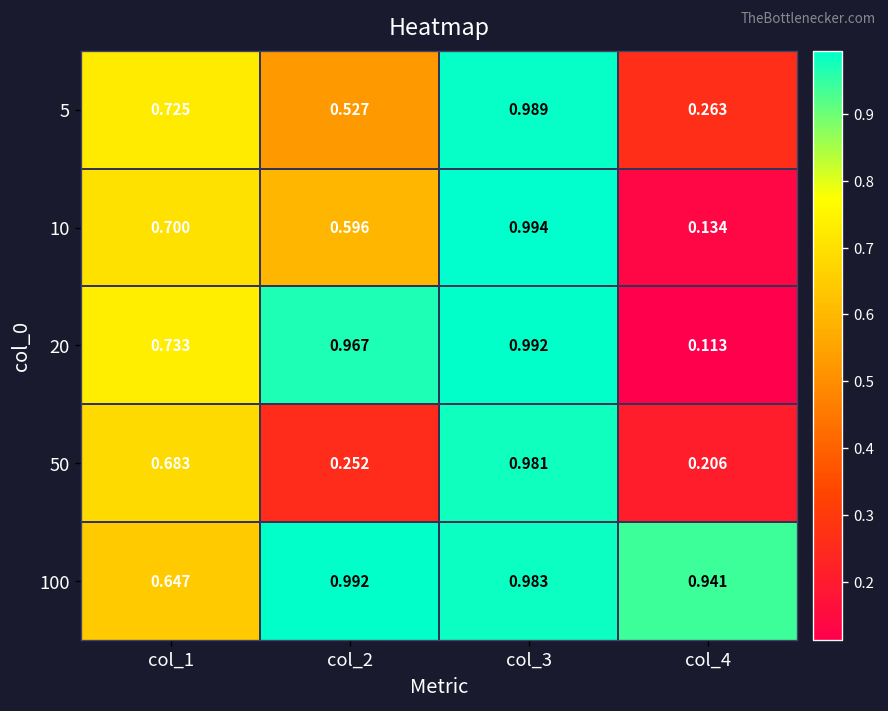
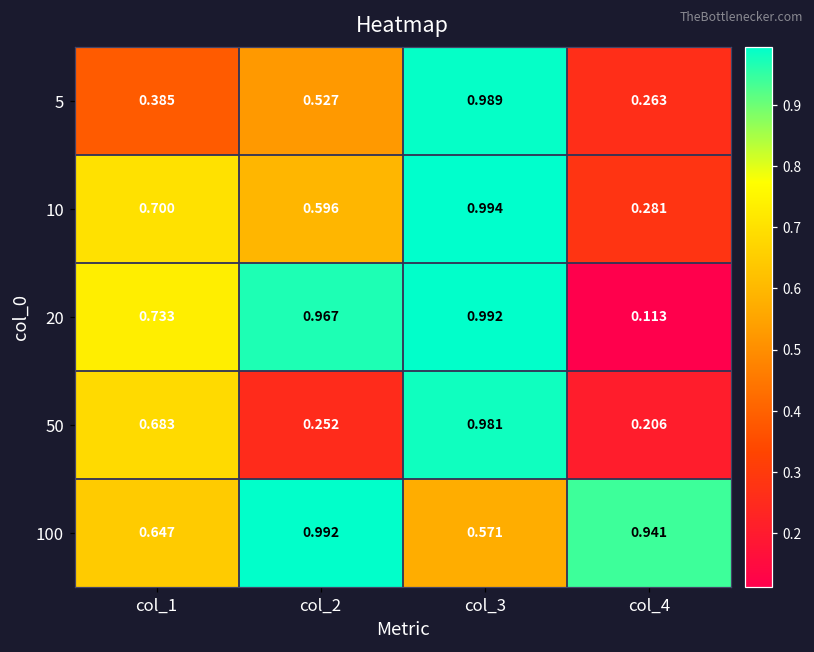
5, col_1: 0.725 -> 0.385
10, col_4: 0.134 -> 0.281
100, col_3: 0.983 -> 0.571
